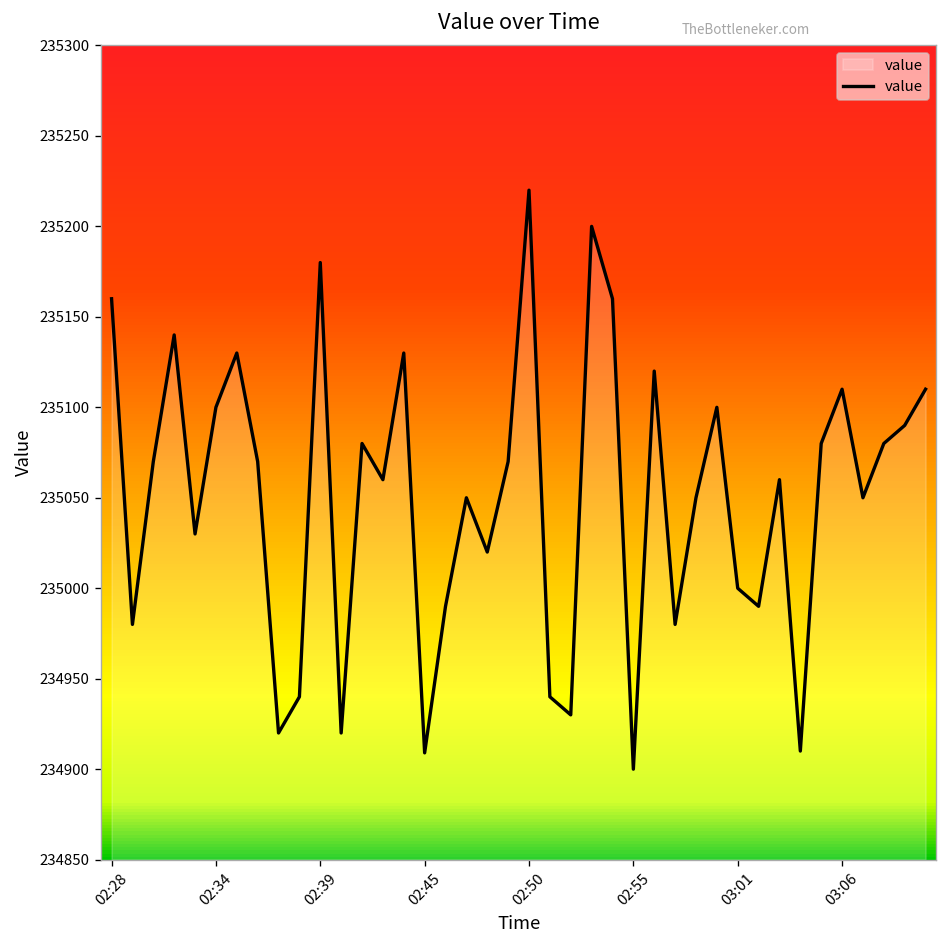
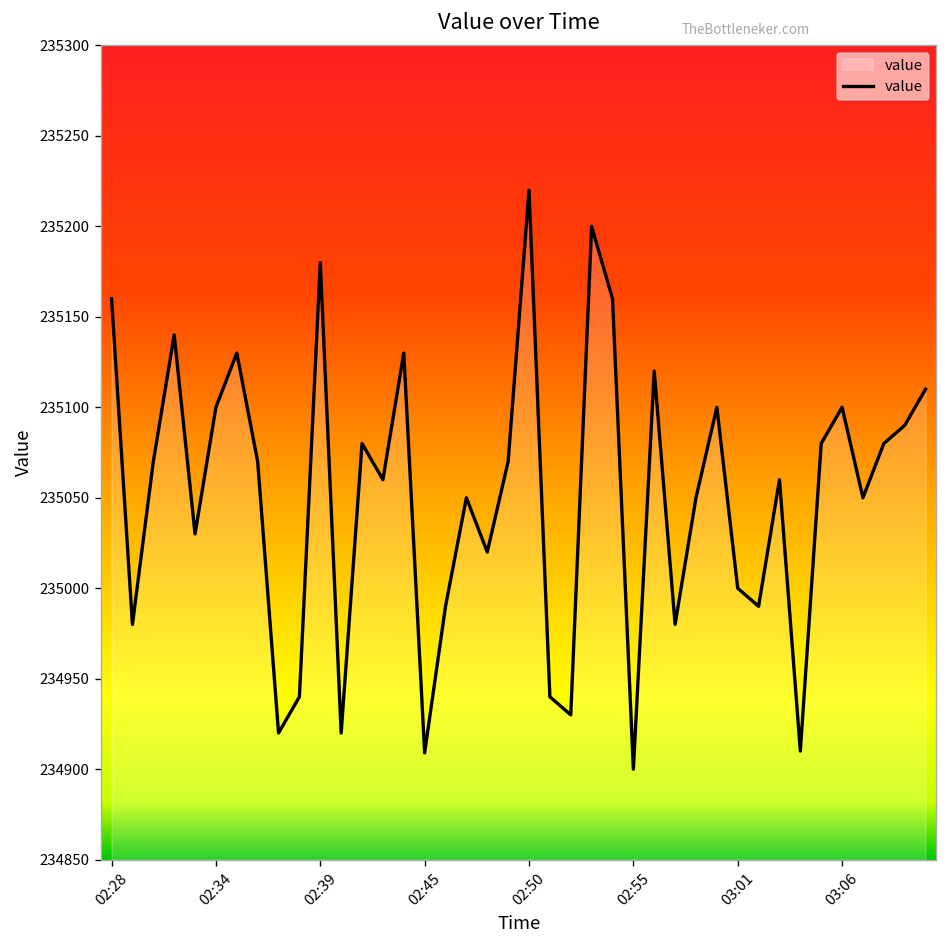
03:06: 235110 -> 235100
